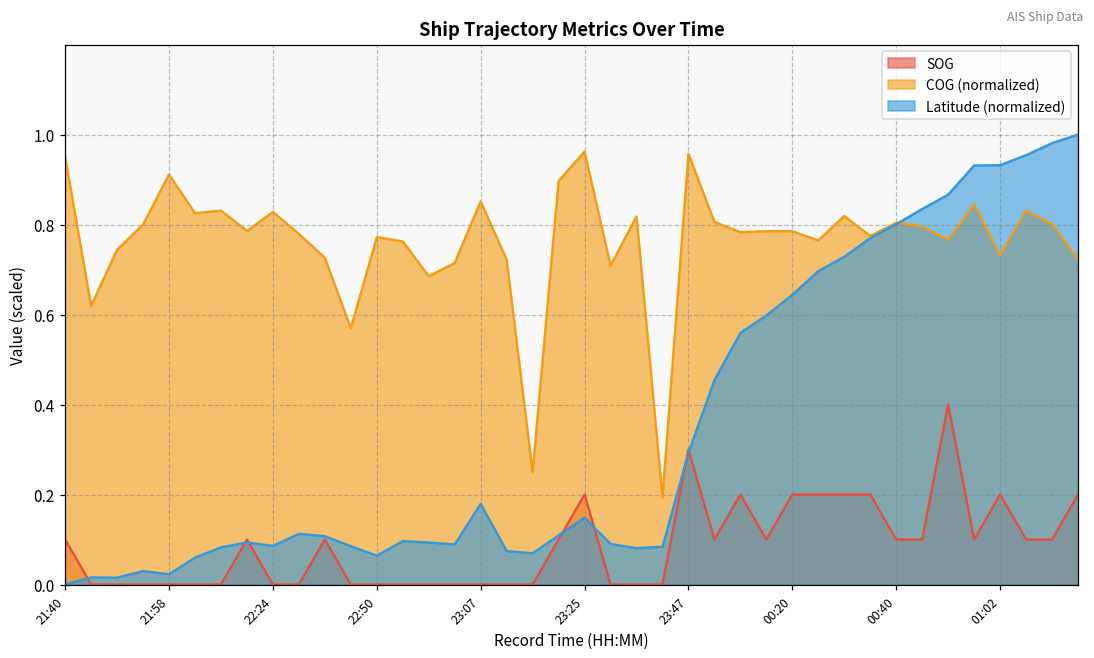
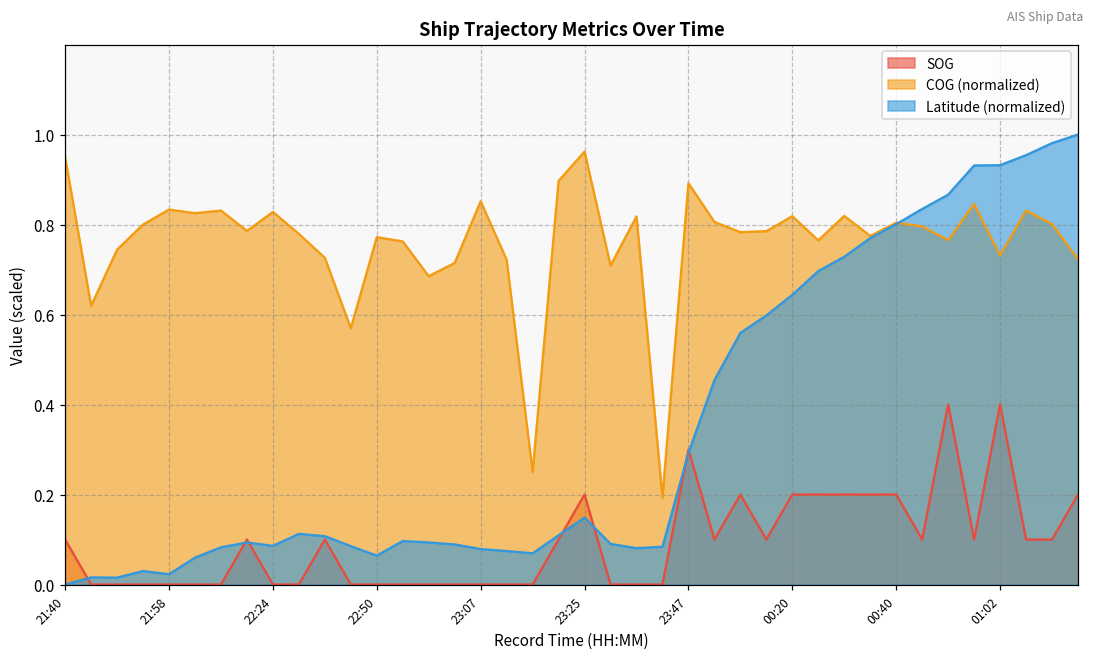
COG (normalized), 21:58: 0.91 -> 0.83
Latitude (normalized), 23:07: 0.18 -> 0.08
COG (normalized), 23:47: 0.96 -> 0.89
COG (normalized), 00:20: 0.79 -> 0.82
SOG, 00:40: 0.1 -> 0.2
SOG, 01:02: 0.2 -> 0.4
